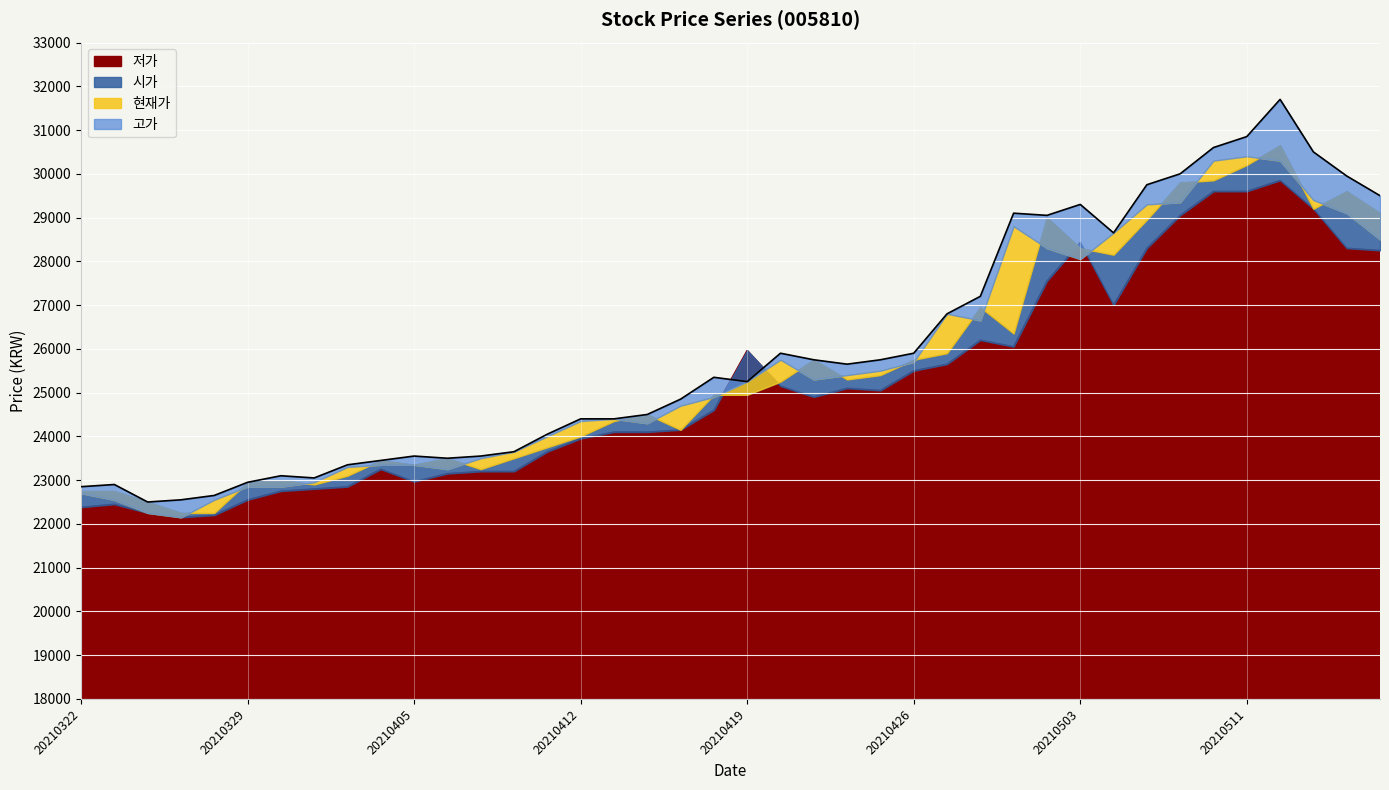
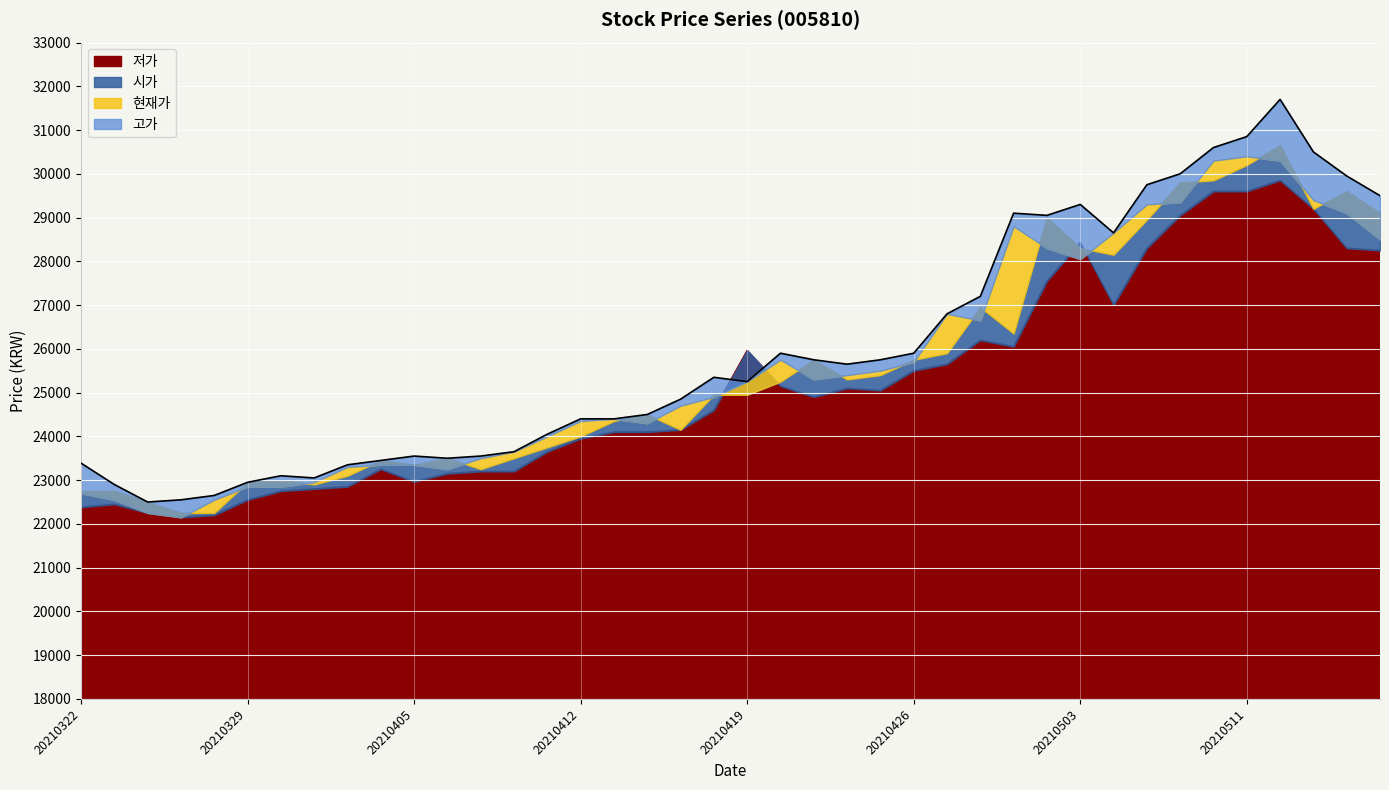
고가, 20210322: 22900 -> 23400
